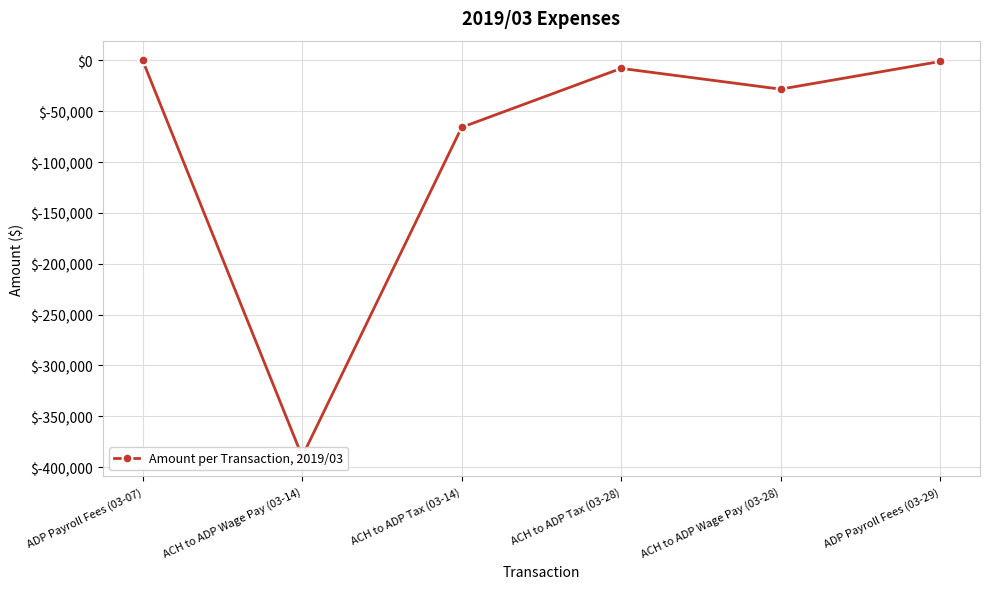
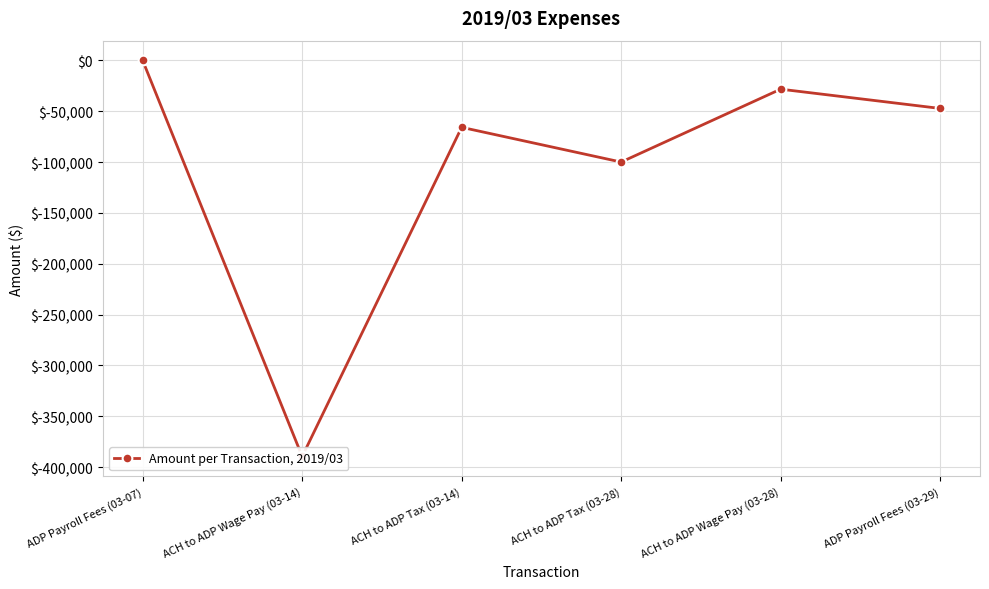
ACH to ADP Tax (03-28): $-8,000 -> $-100,000
ADP Payroll Fees (03-29): $-1,000 -> $-47,000
